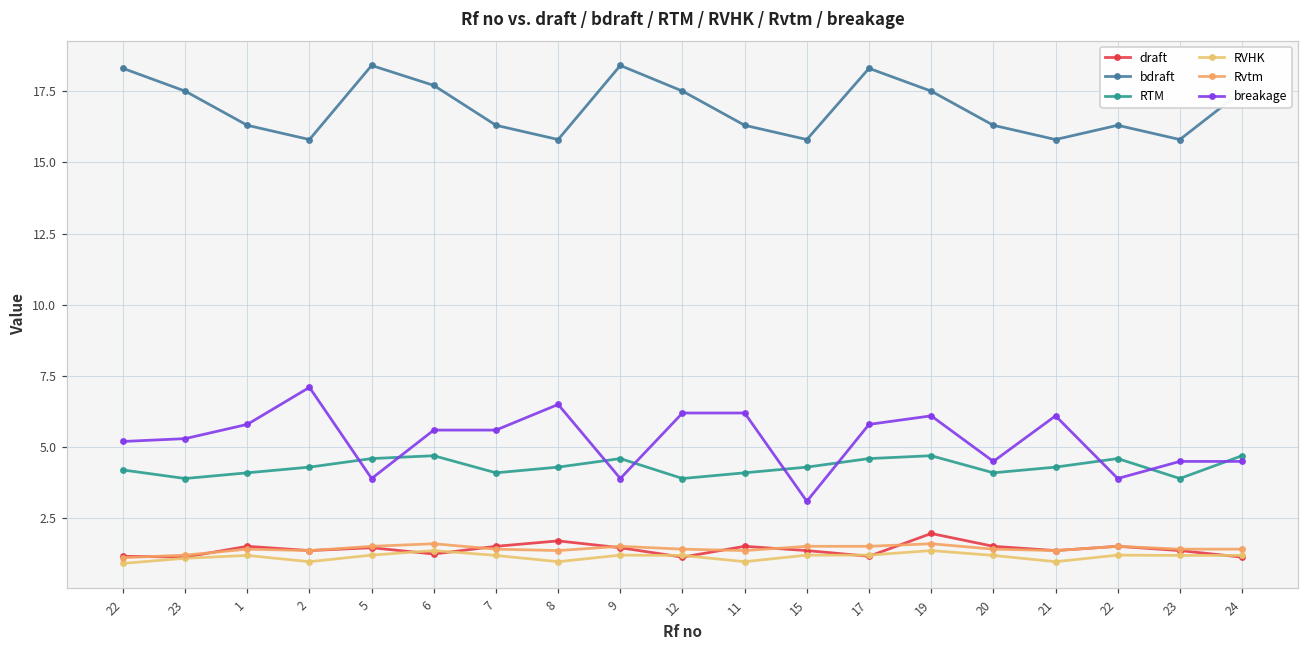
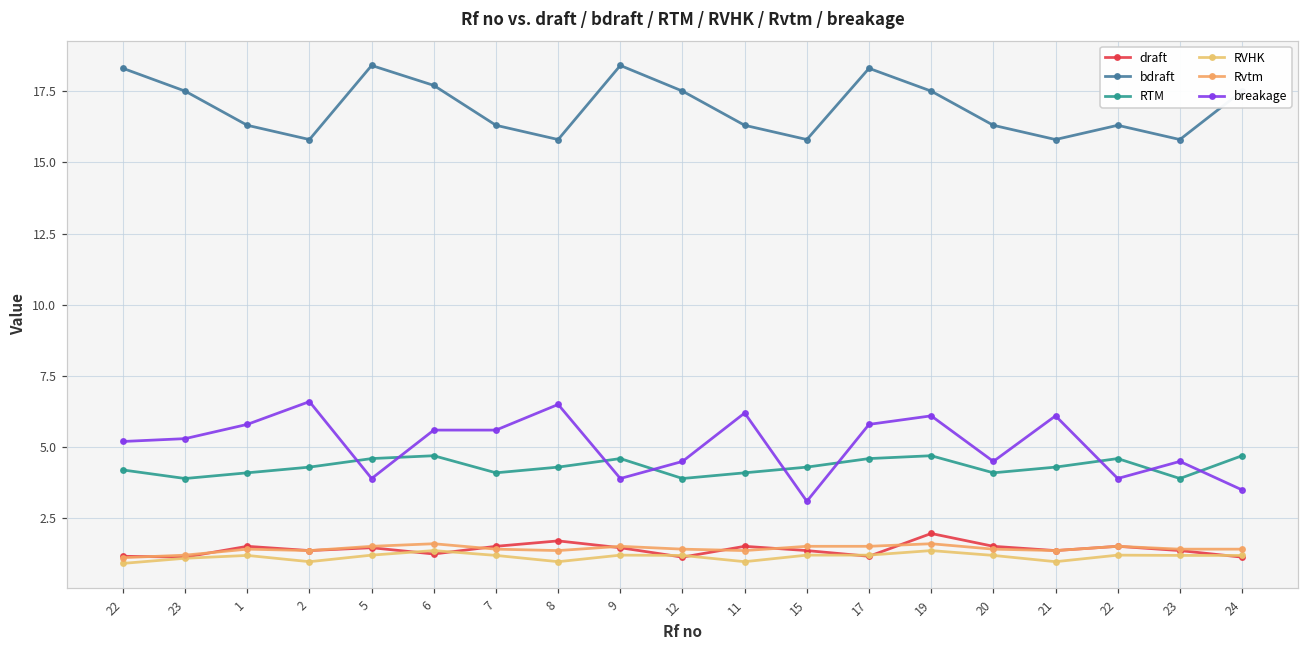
breakage, 2: 7.1 -> 6.6
breakage, 12: 6.2 -> 4.5
breakage, 24: 4.5 -> 3.5
